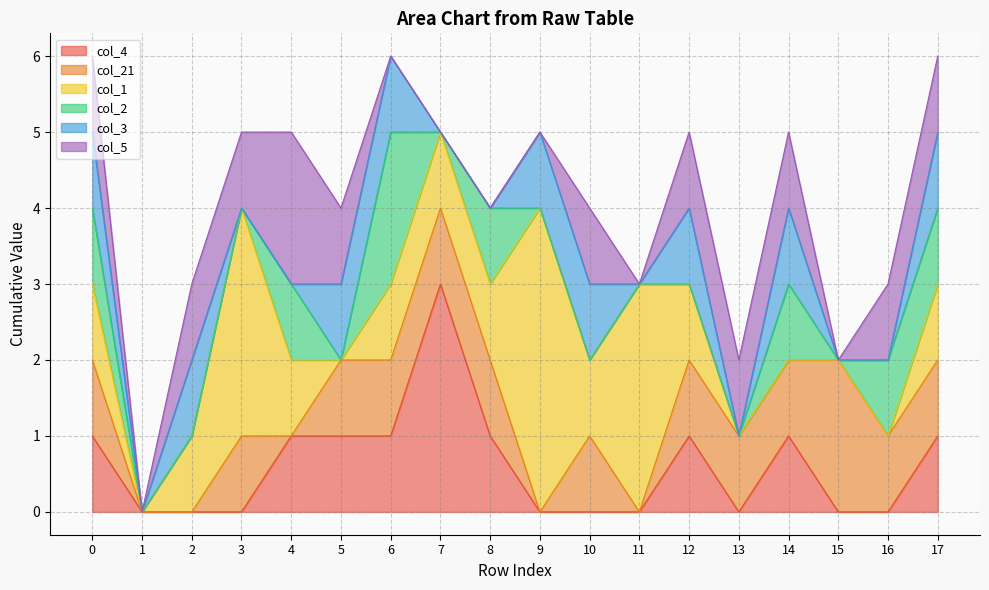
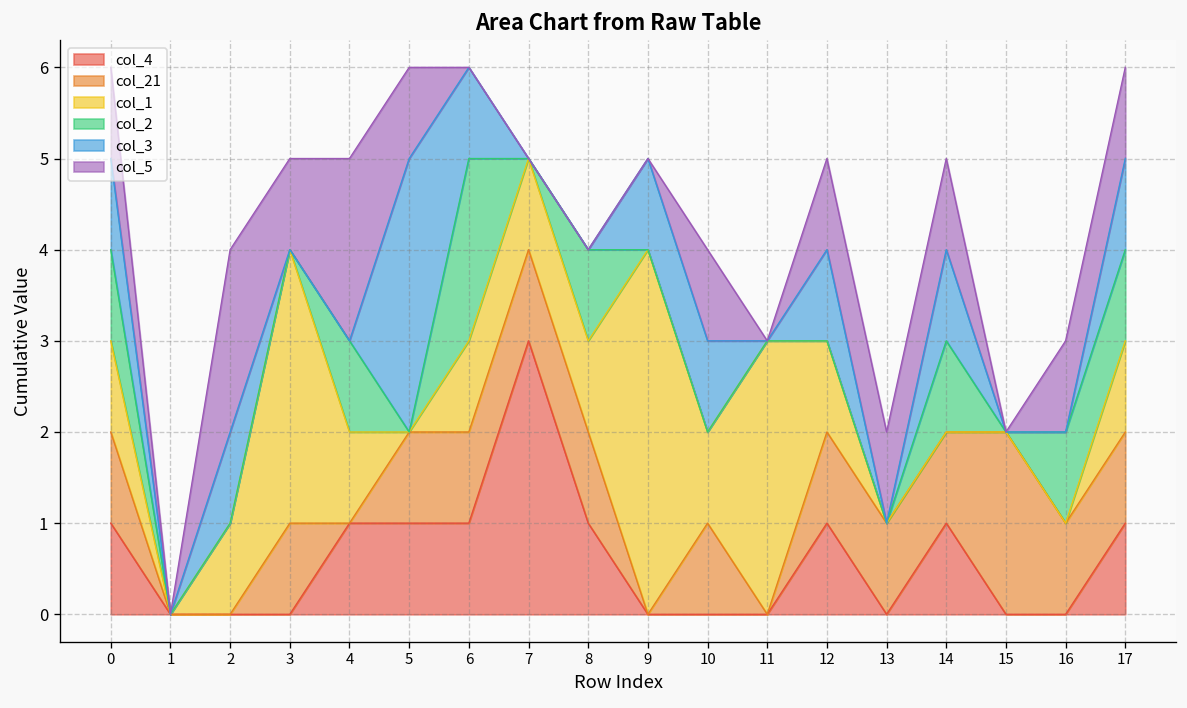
col_5, 2: 1 -> 2
col_3, 5: 1 -> 3
